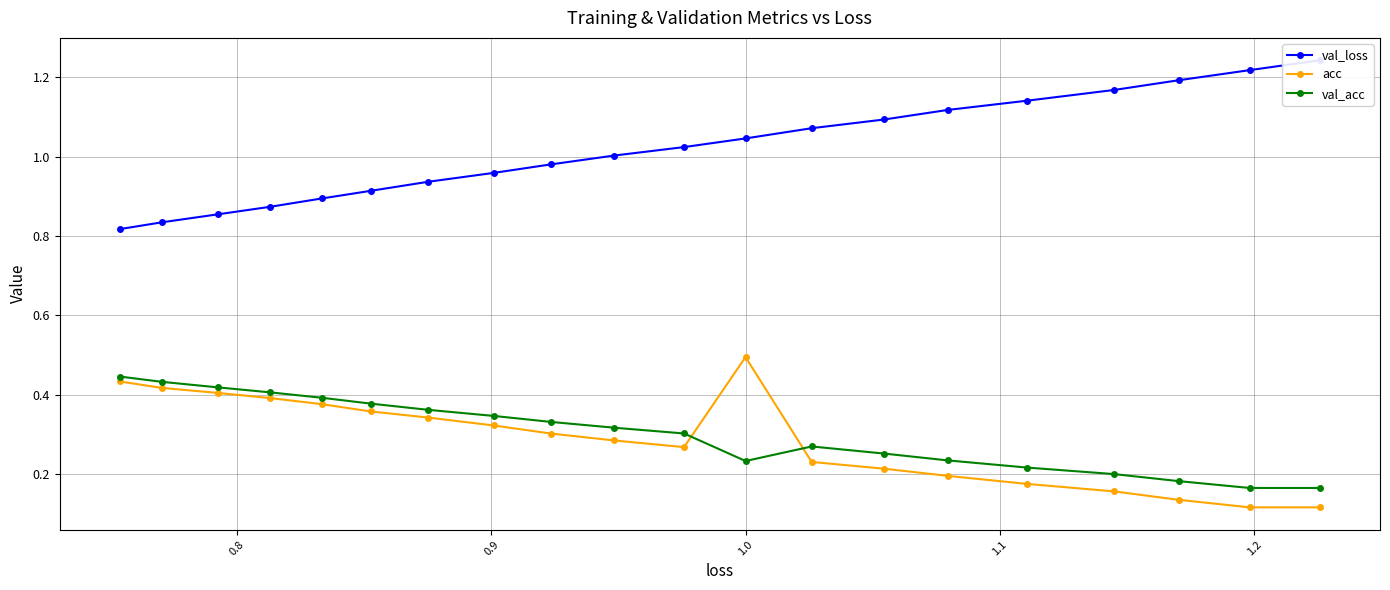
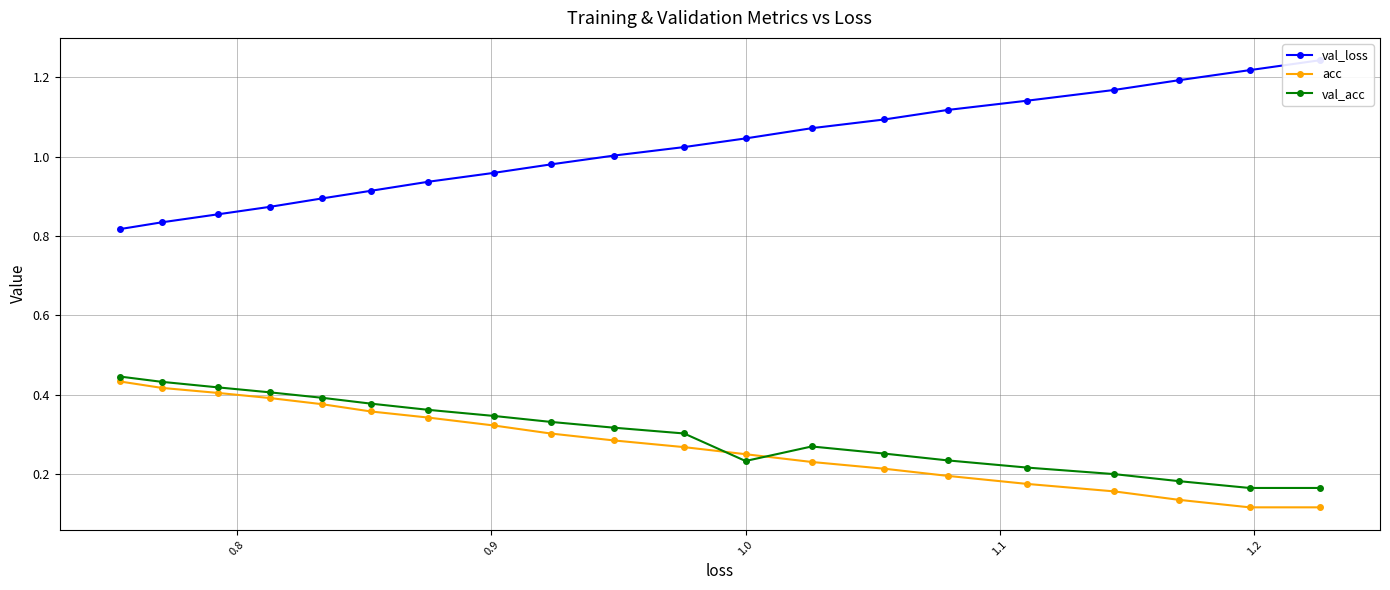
acc, 1.0: 0.50 -> 0.25
